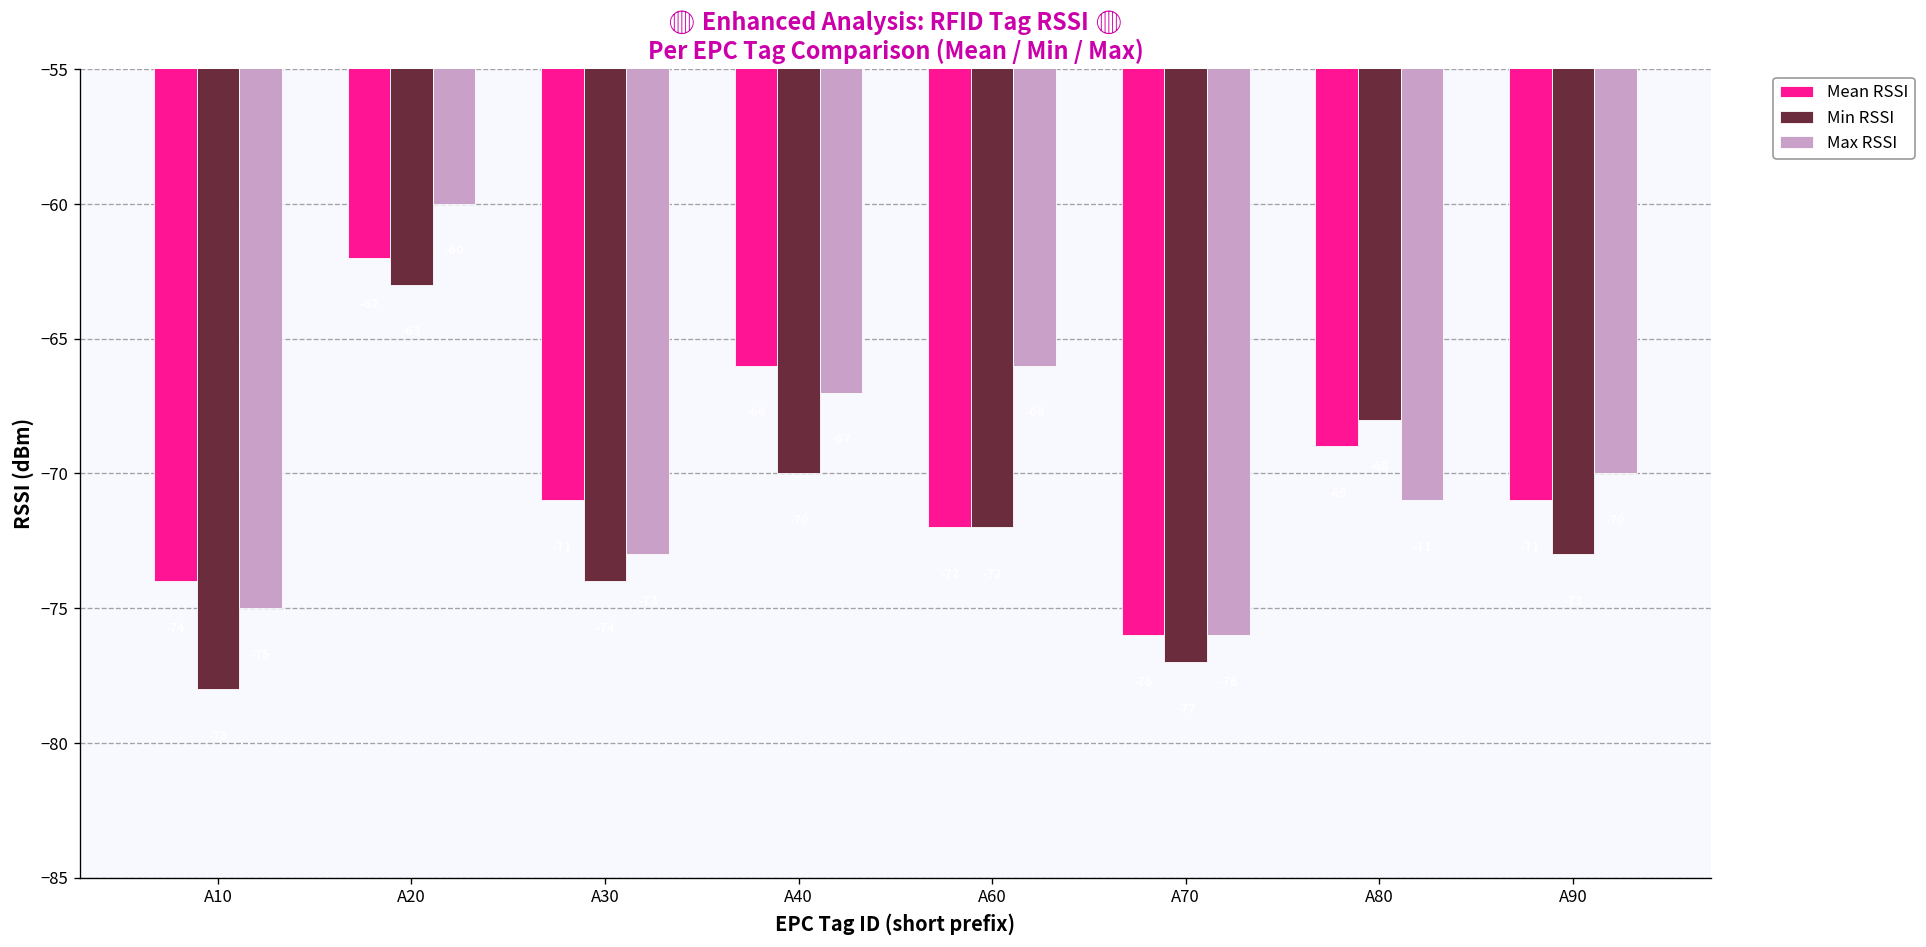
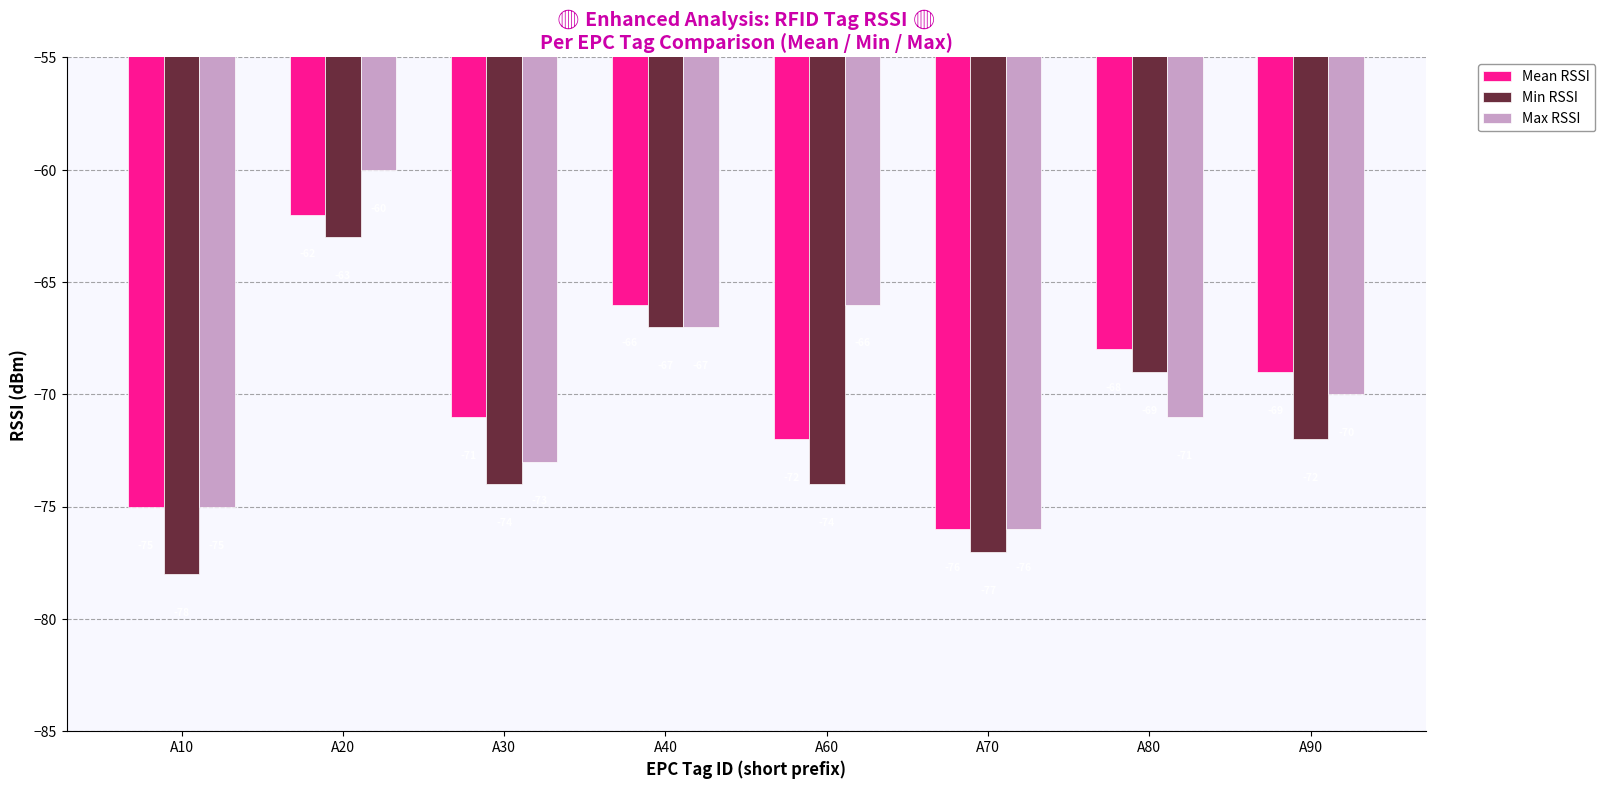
Mean RSSI, A10: -74 -> -75
Min RSSI, A40: -70 -> -67
Min RSSI, A60: -72 -> -74
Mean RSSI, A80: -69 -> -68
Min RSSI, A80: -68 -> -69
Mean RSSI, A90: -71 -> -69
Min RSSI, A90: -73 -> -72
